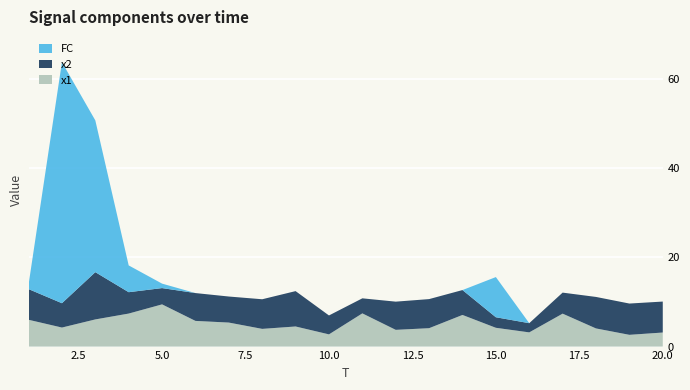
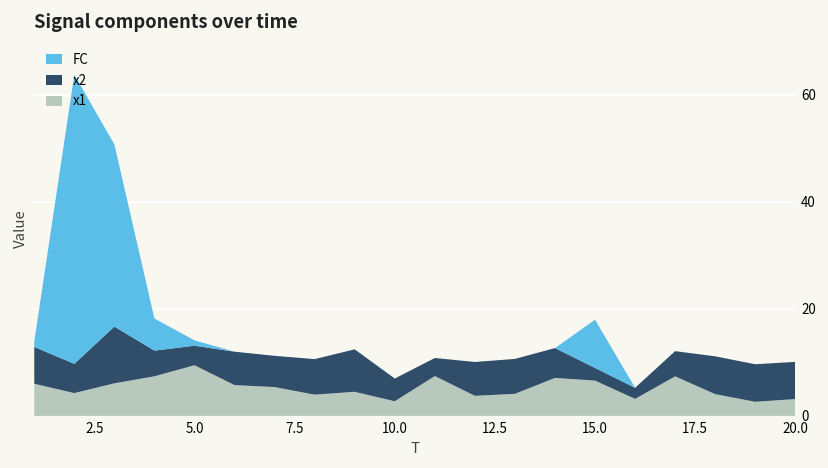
x1, 15.0: 4 -> 7
